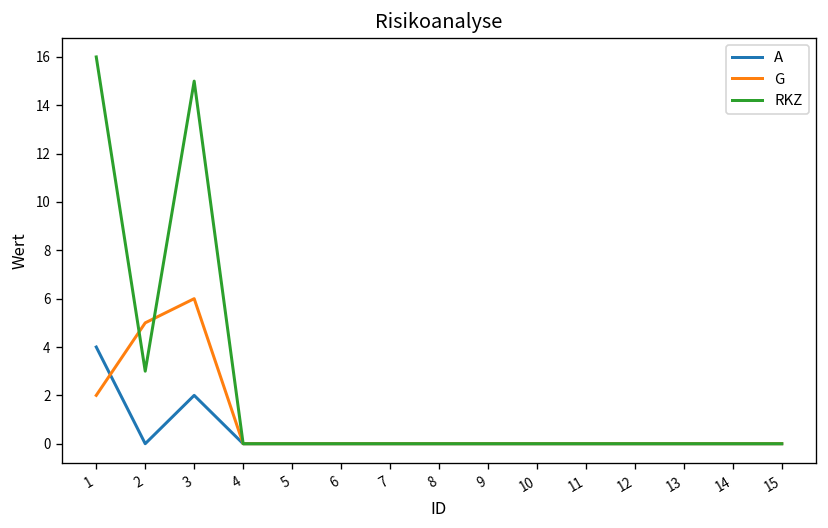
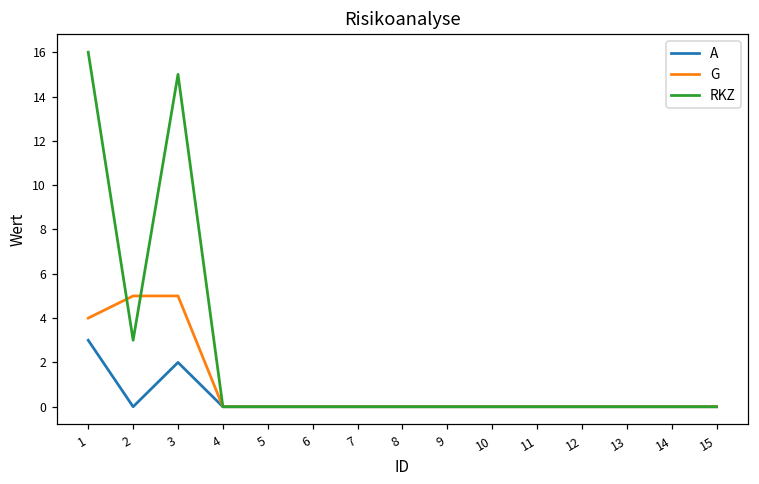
A, 1: 4 -> 3
G, 1: 2 -> 4
G, 3: 6 -> 5
